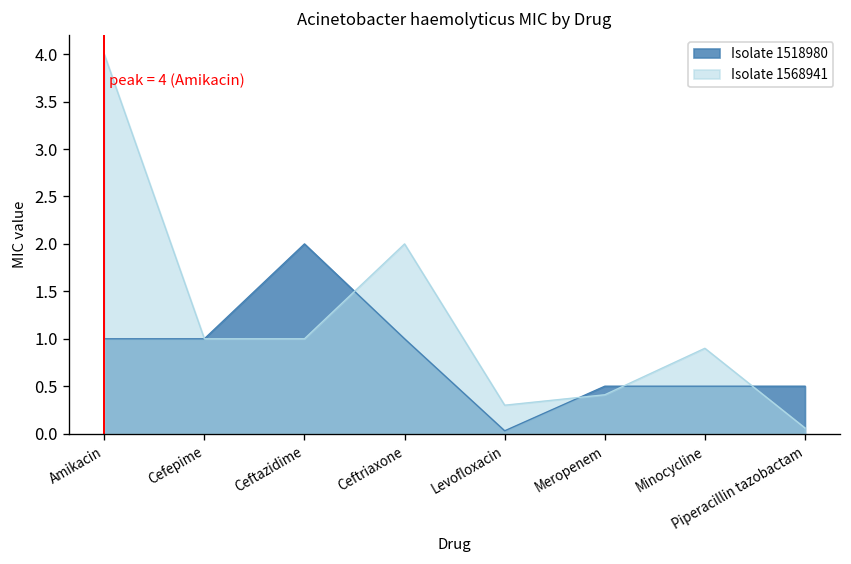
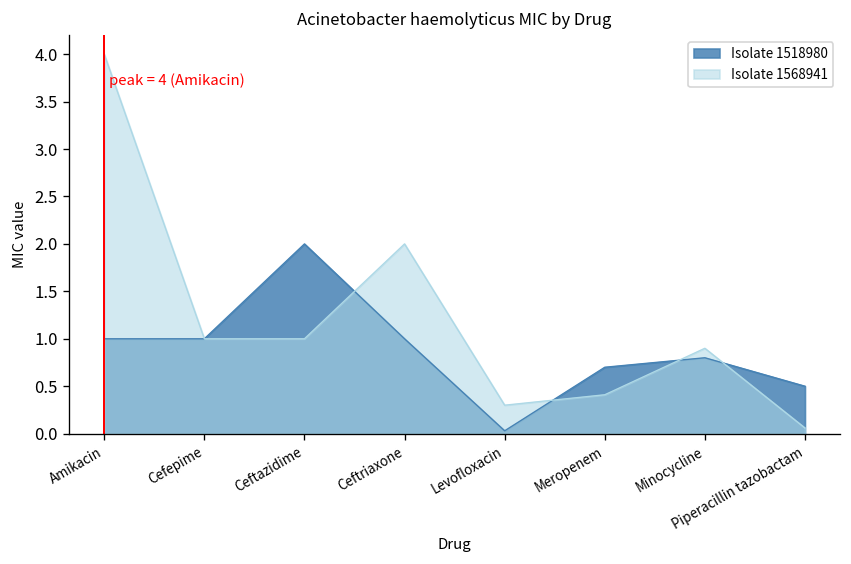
Isolate 1518980, Meropenem: 0.5 -> 0.7
Isolate 1518980, Minocycline: 0.5 -> 0.8
